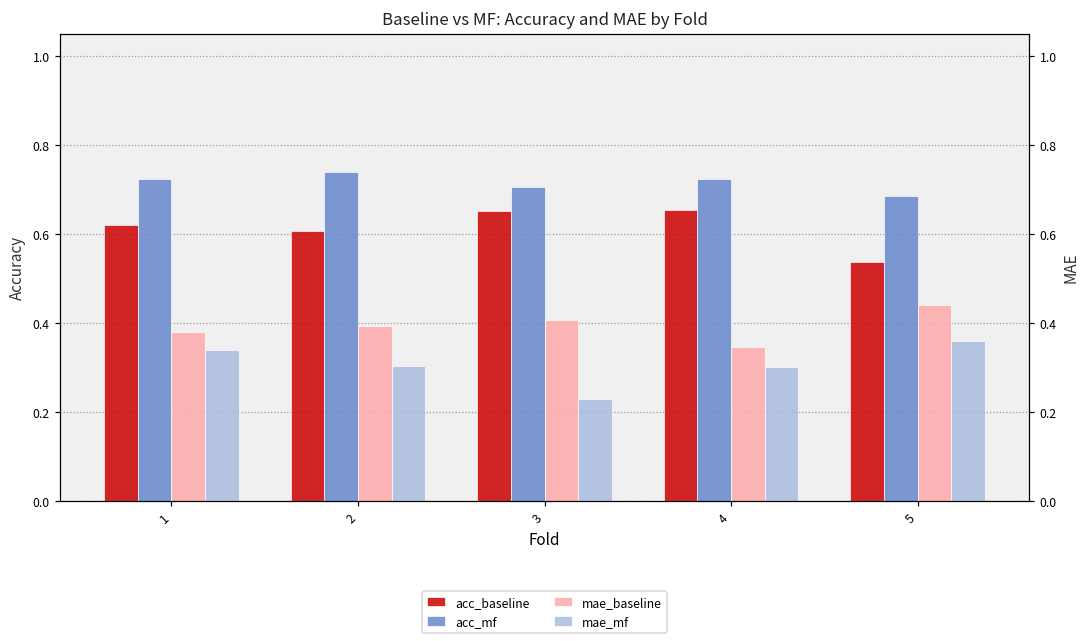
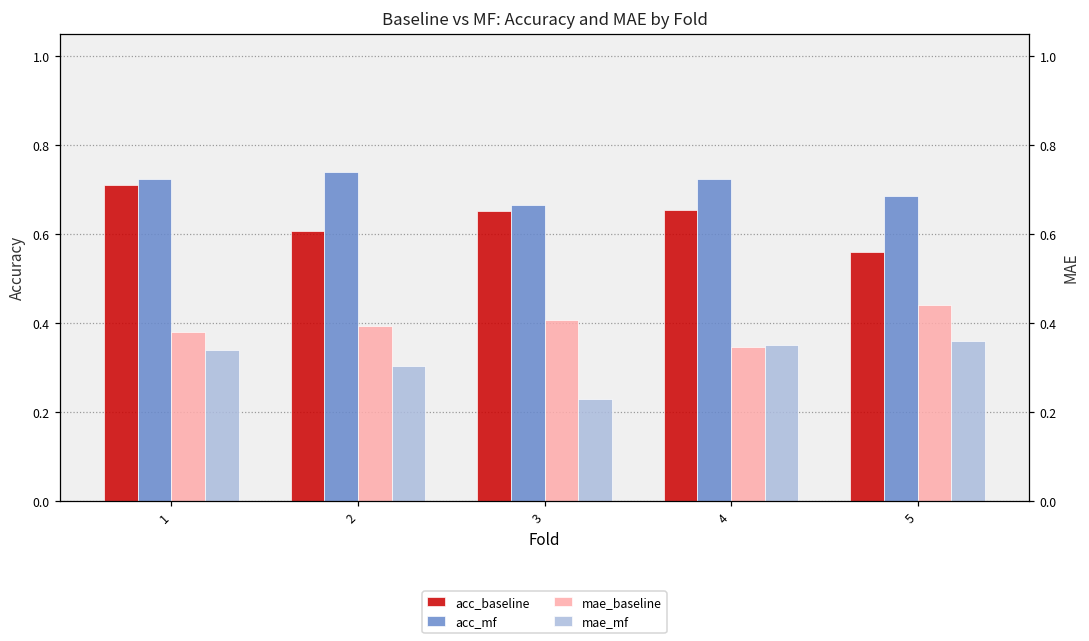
acc_baseline, 1: 0.62 -> 0.71
acc_mf, 3: 0.71 -> 0.67
mae_mf, 4: 0.30 -> 0.35
acc_baseline, 5: 0.54 -> 0.56
